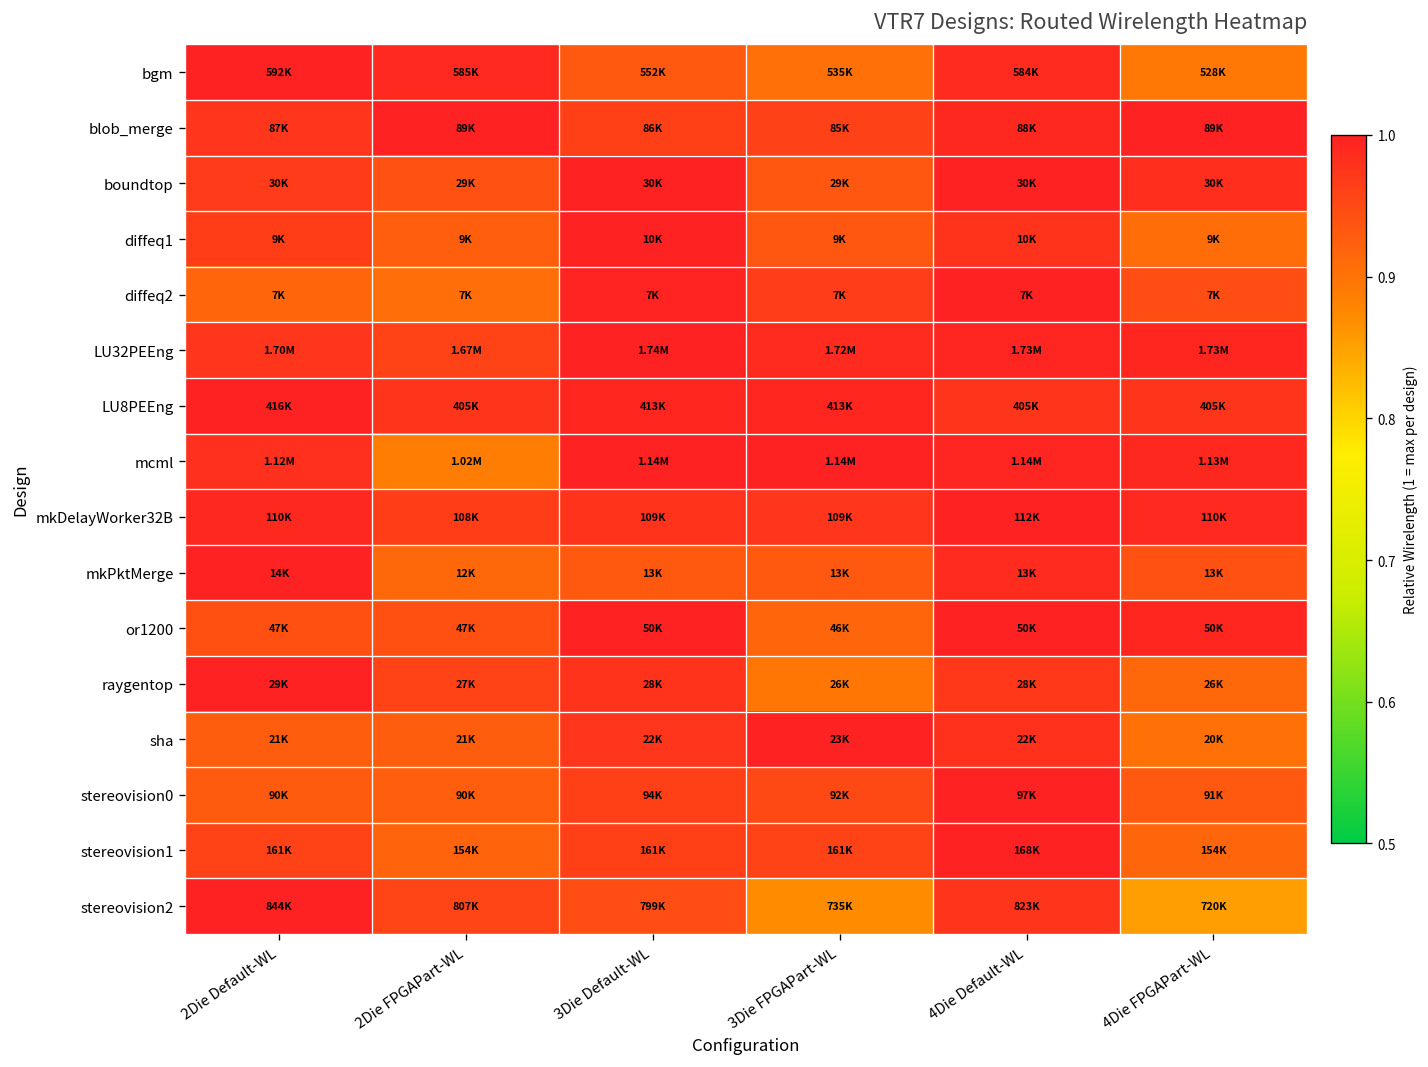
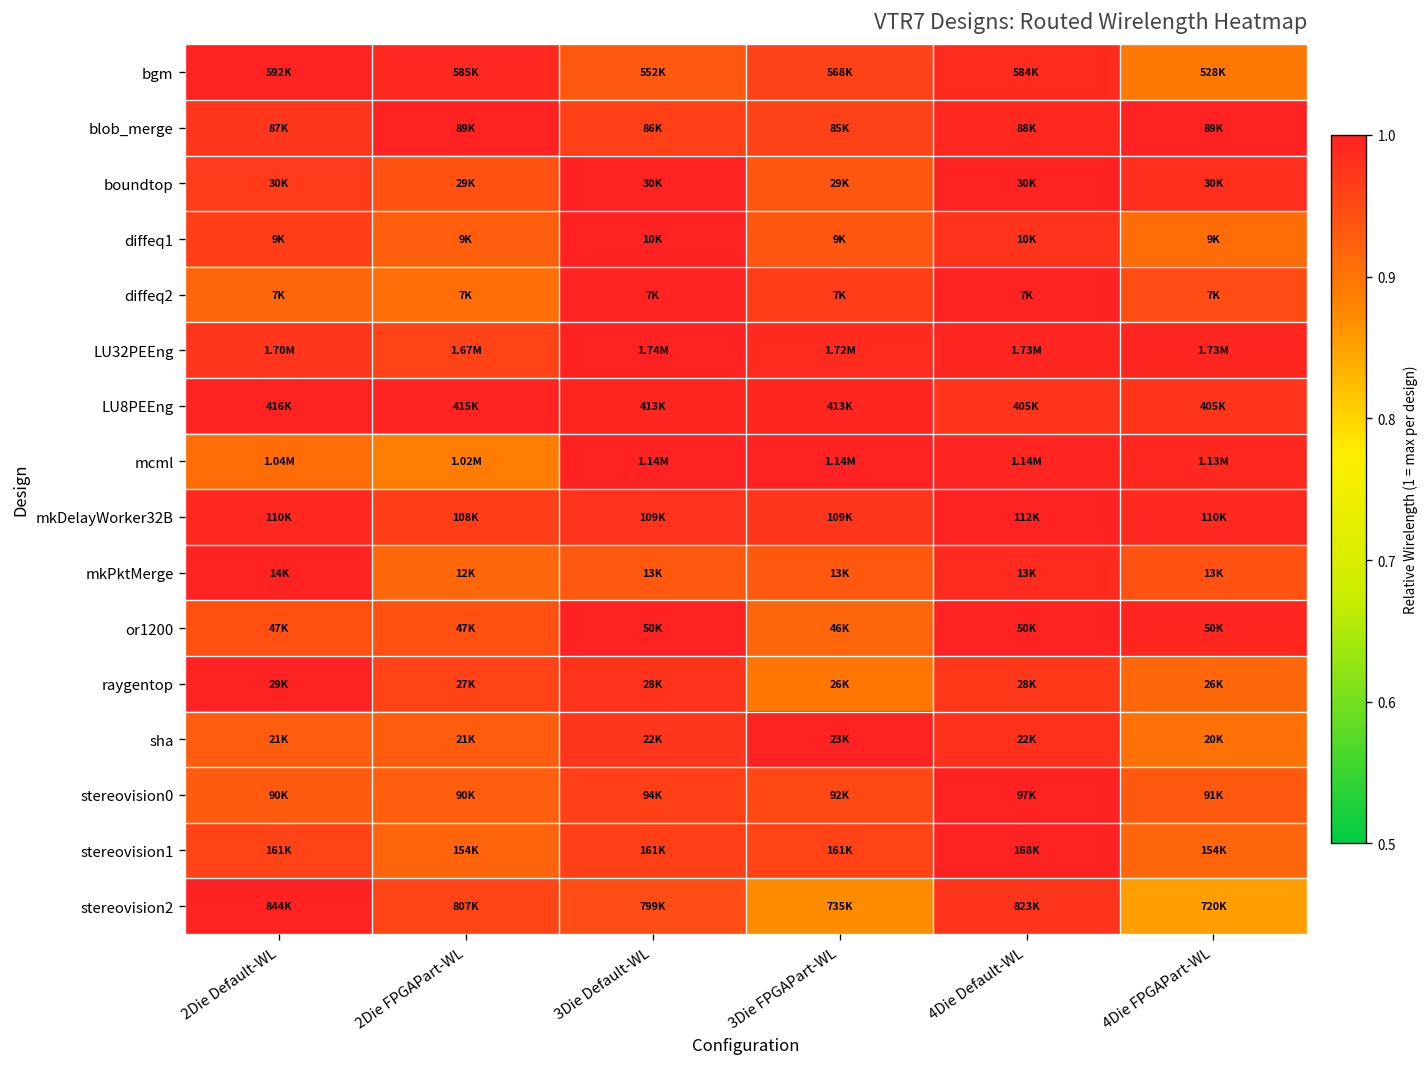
bgm, 3Die FPGAPart-WL: 535K -> 568K
LU8PEEng, 2Die FPGAPart-WL: 405K -> 415K
mcml, 2Die Default-WL: 1.12M -> 1.04M
